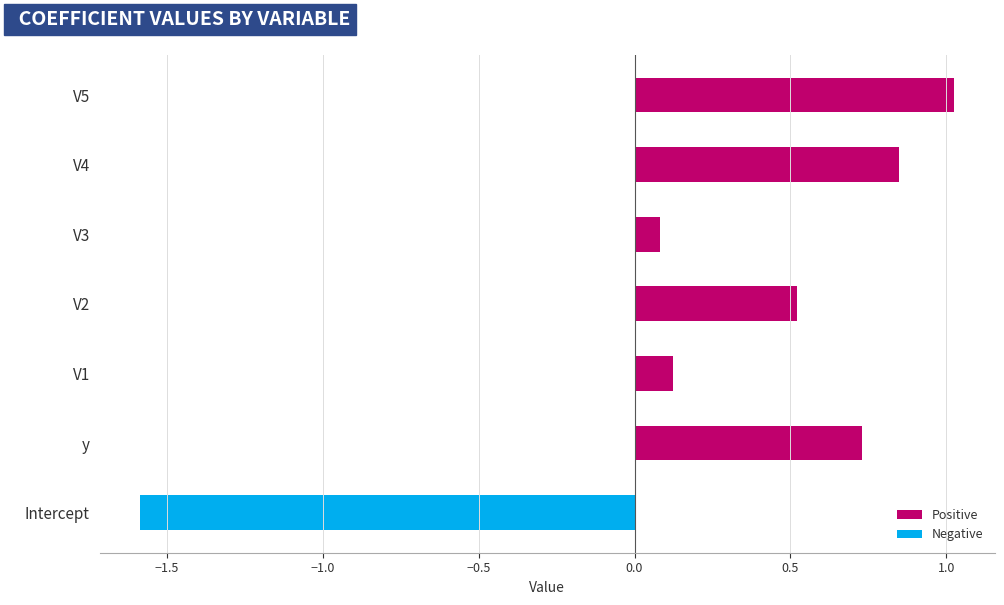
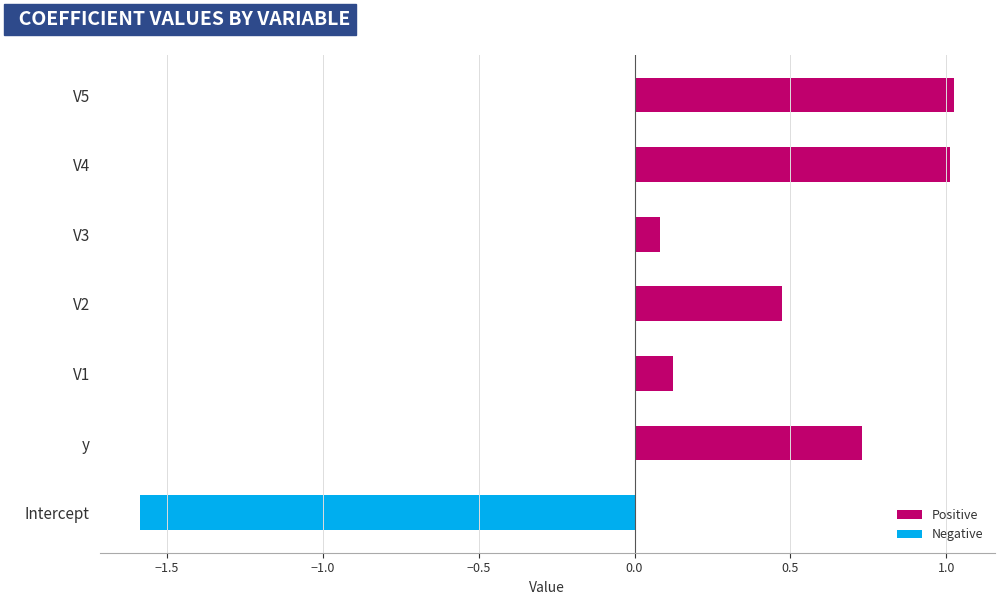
Positive, V4: 0.85 -> 1.01
Positive, V2: 0.52 -> 0.47
